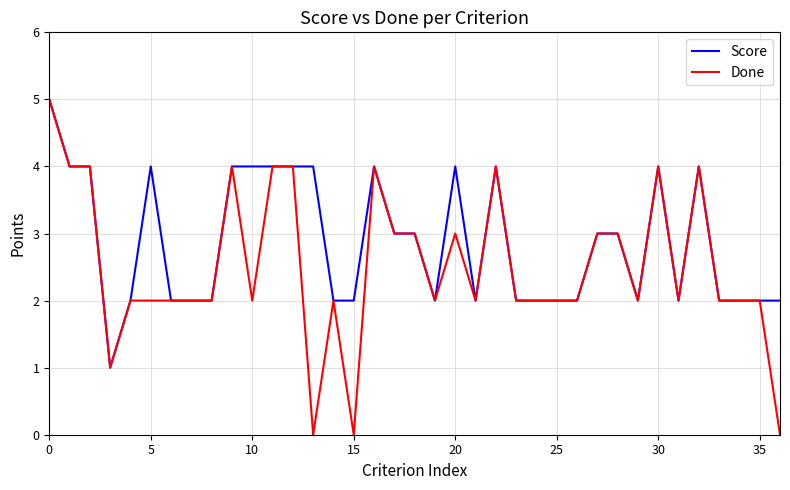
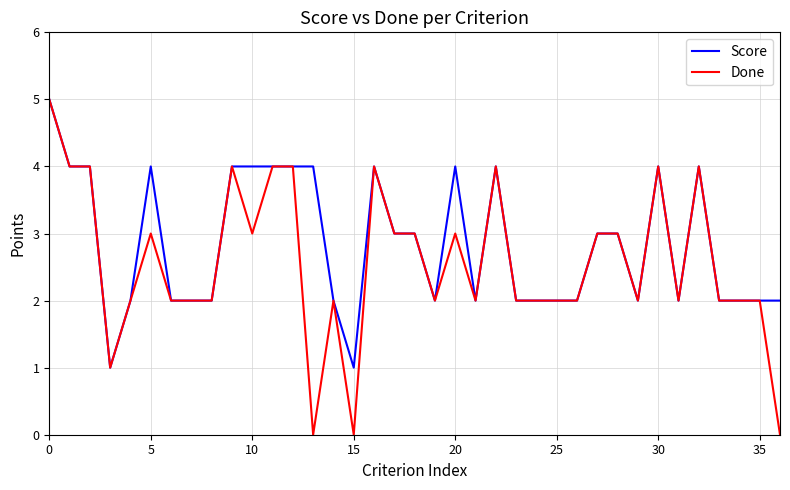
Done, 5: 2 -> 3
Done, 10: 2 -> 3
Score, 15: 2 -> 1
